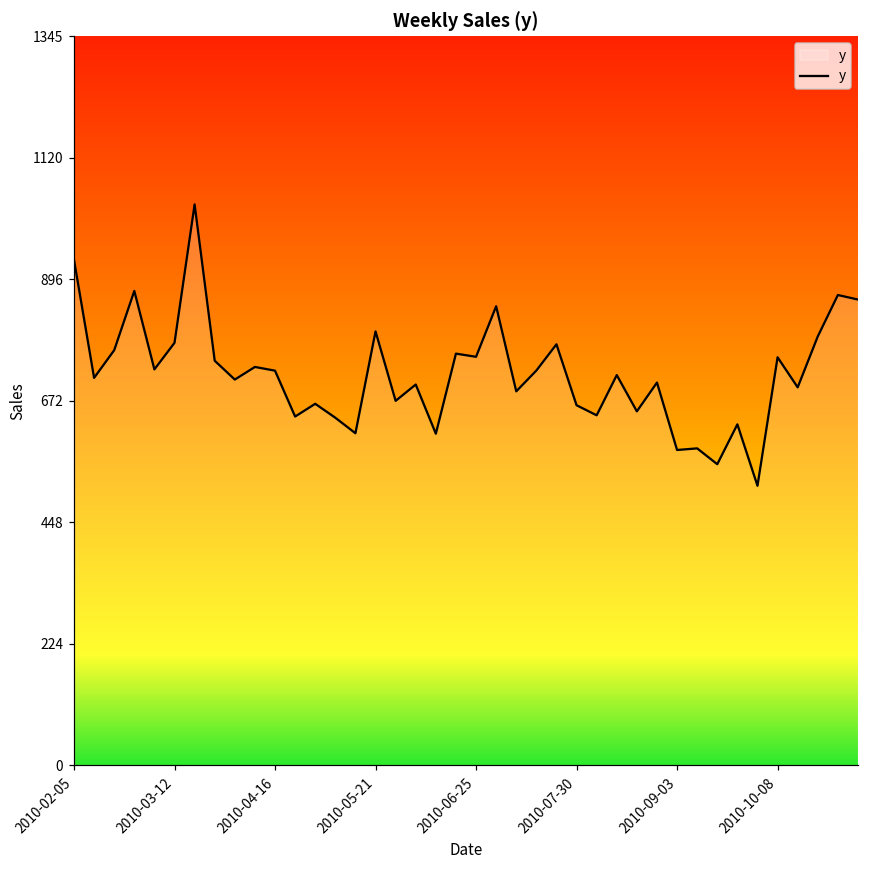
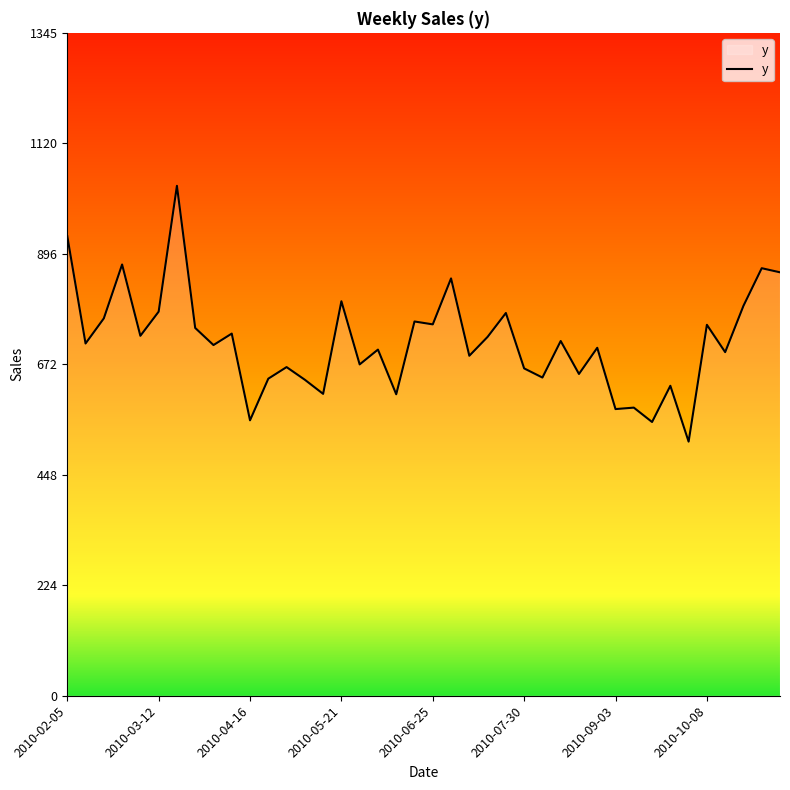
2010-04-16: 730 -> 560
